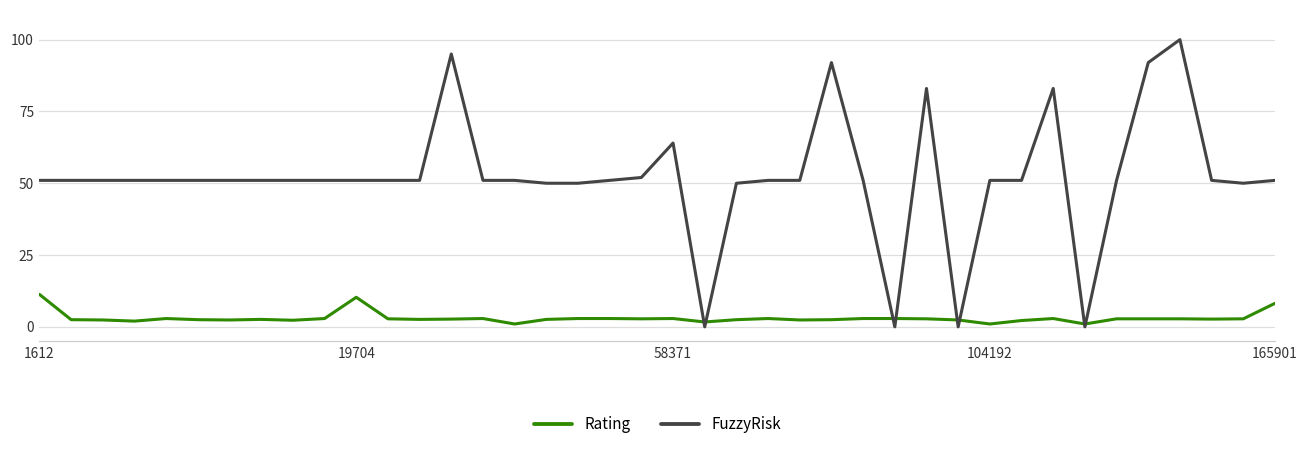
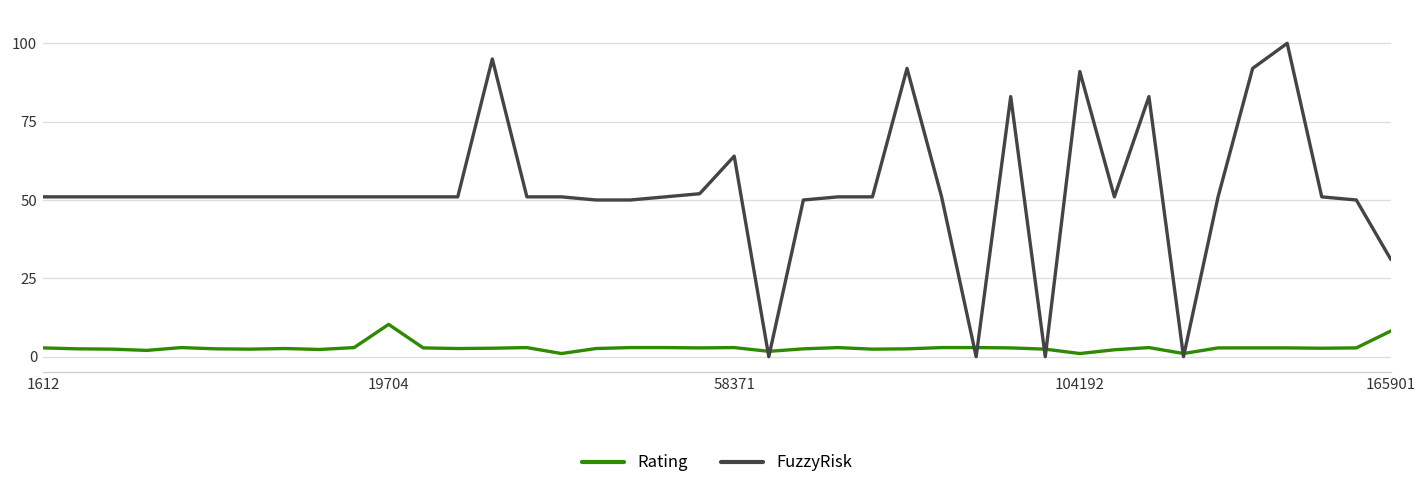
Rating, 1612: 11 -> 3
FuzzyRisk, 104192: 51 -> 91
FuzzyRisk, 165901: 51 -> 31
